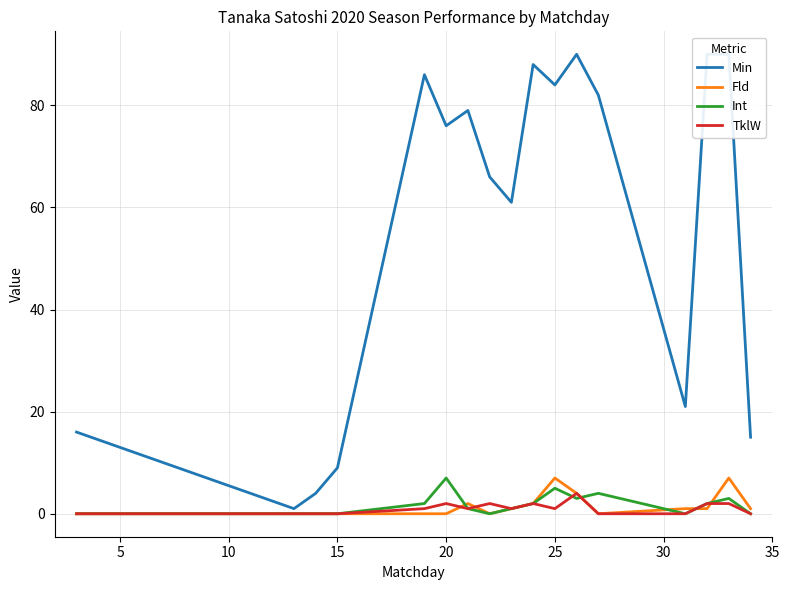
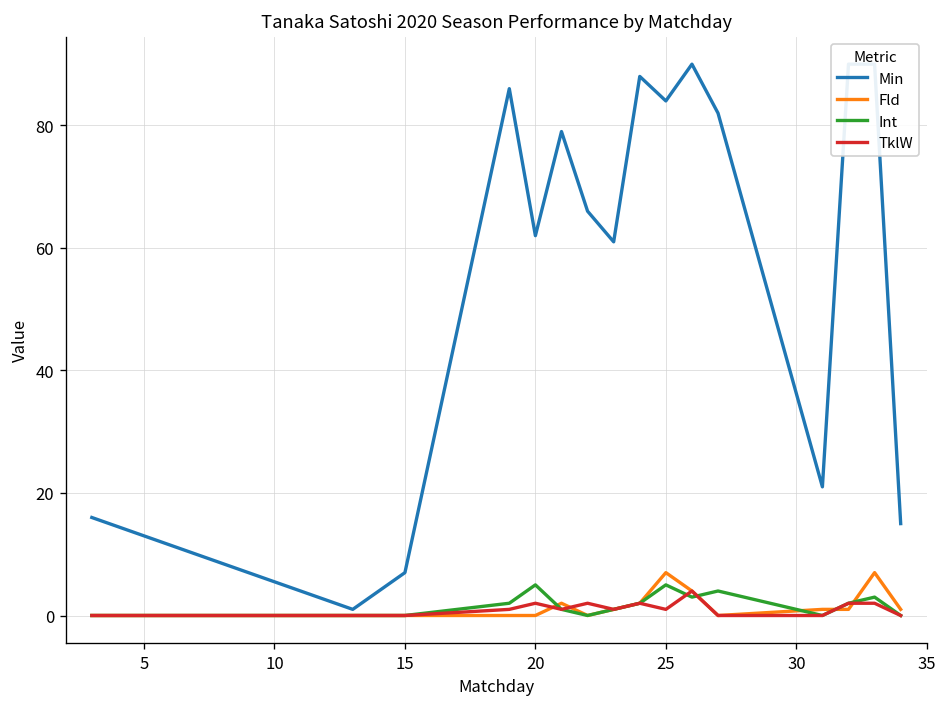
Min, 15: 9 -> 7
Min, 20: 76 -> 62
Int, 20: 7 -> 5
